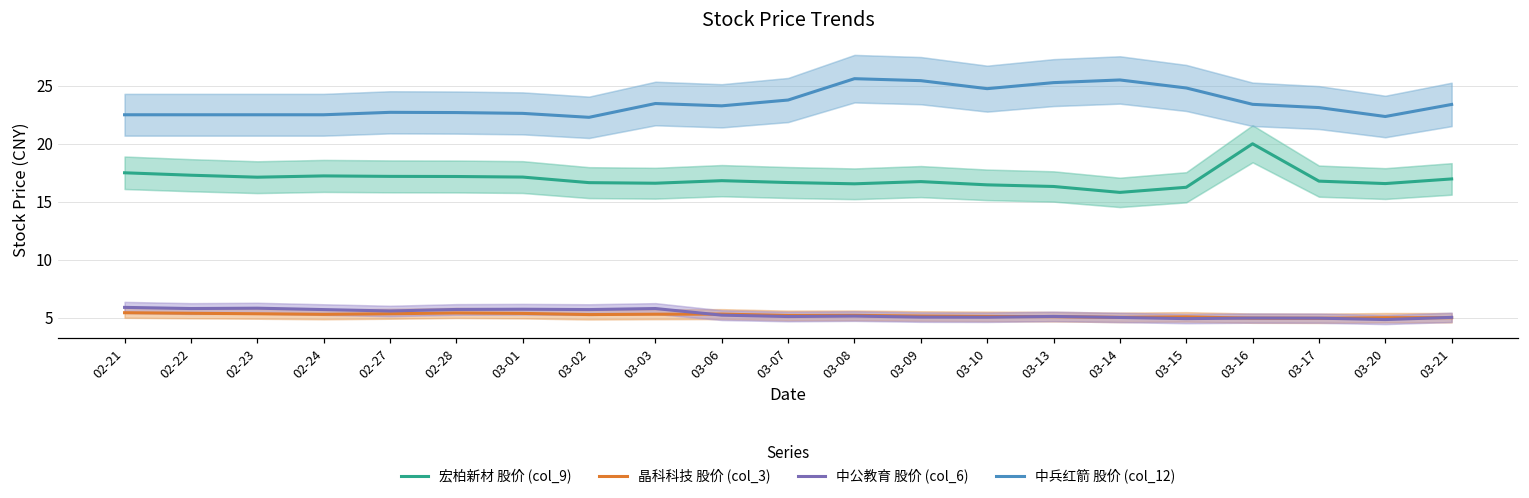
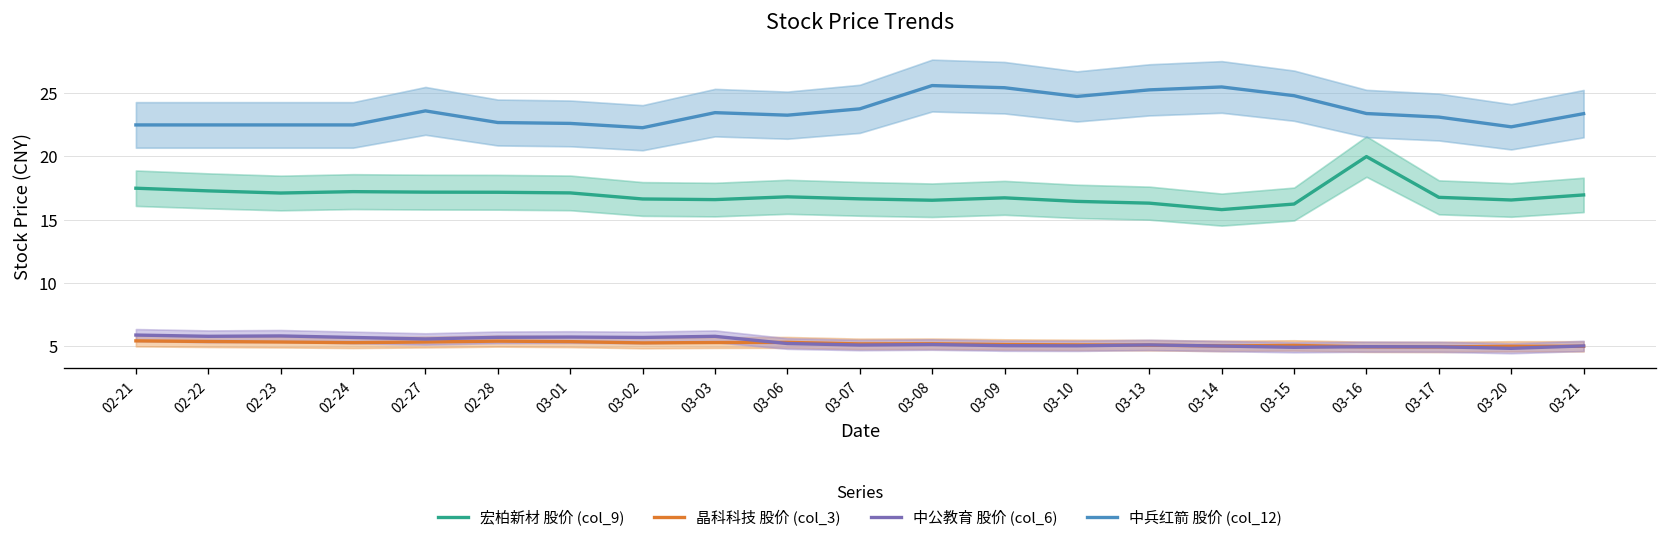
中兵红箭 股价 (col_12), 02-27: 22.7 -> 23.6
